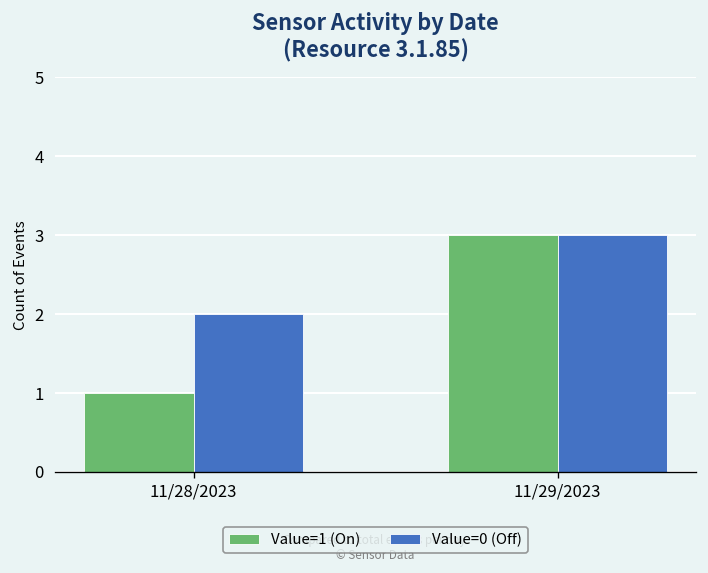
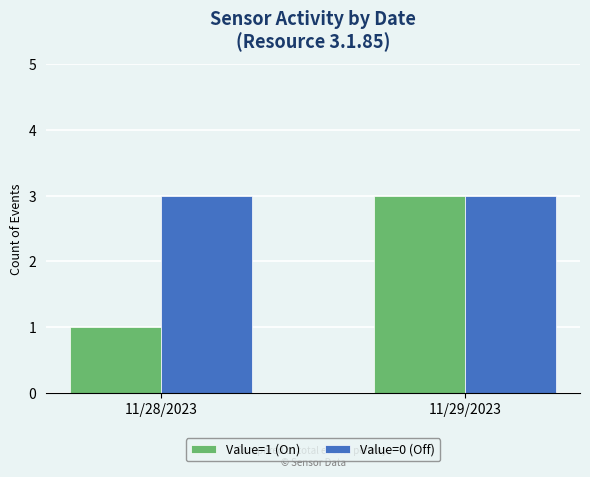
Value=0 (Off), 11/28/2023: 2 -> 3
